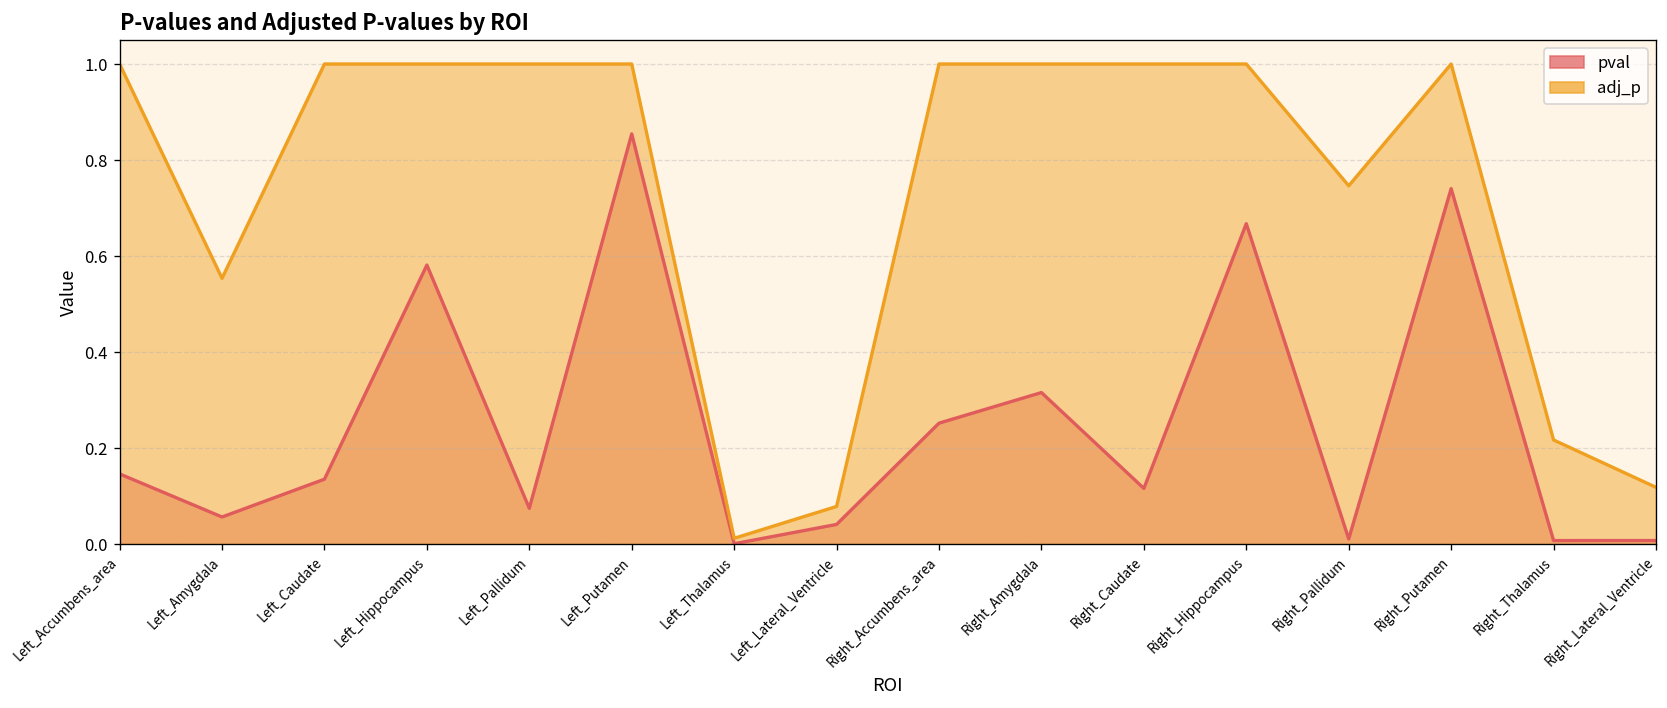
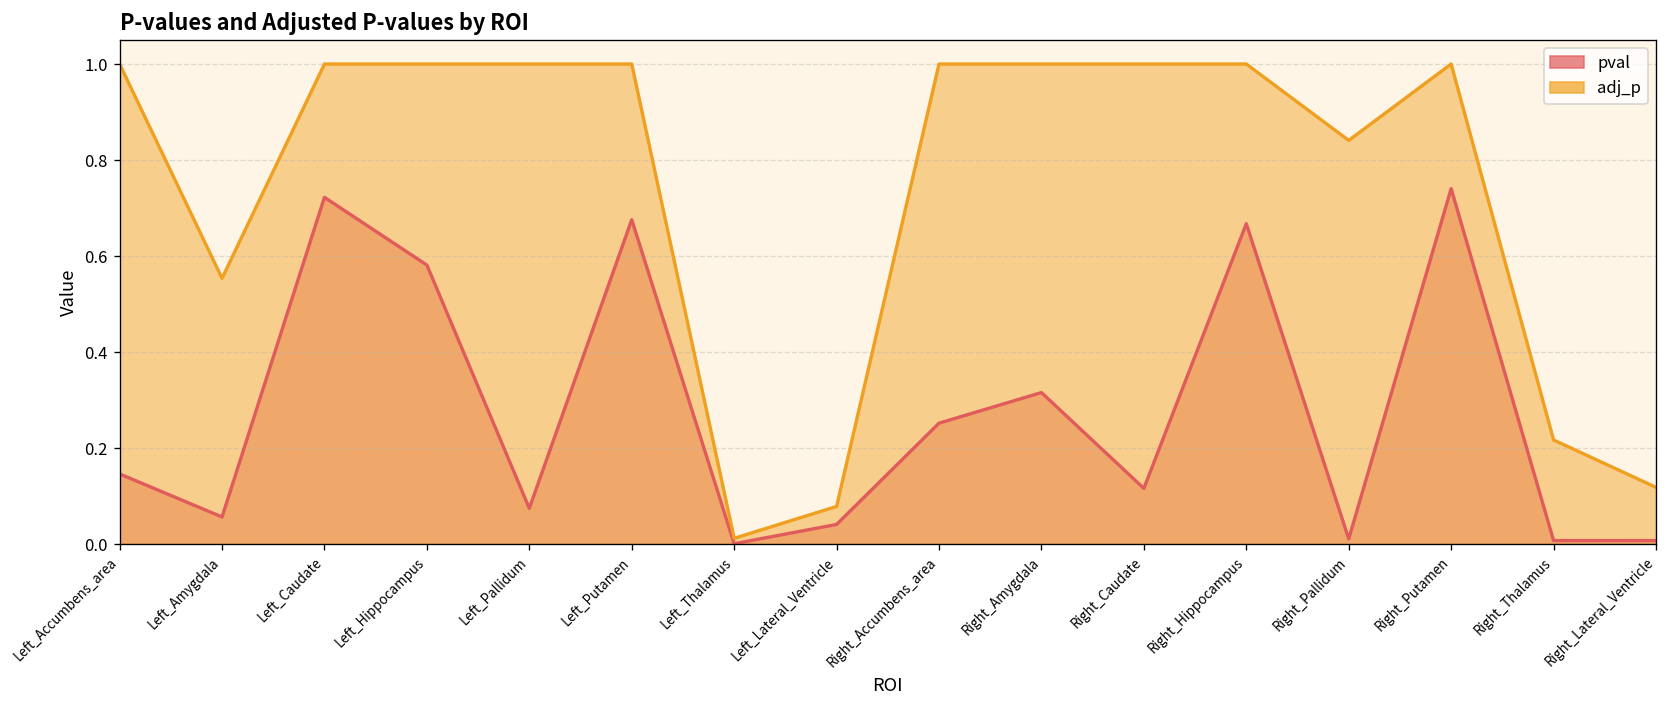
pval, Left_Caudate: 0.14 -> 0.72
pval, Left_Putamen: 0.85 -> 0.68
adj_p, Right_Pallidum: 0.75 -> 0.84
